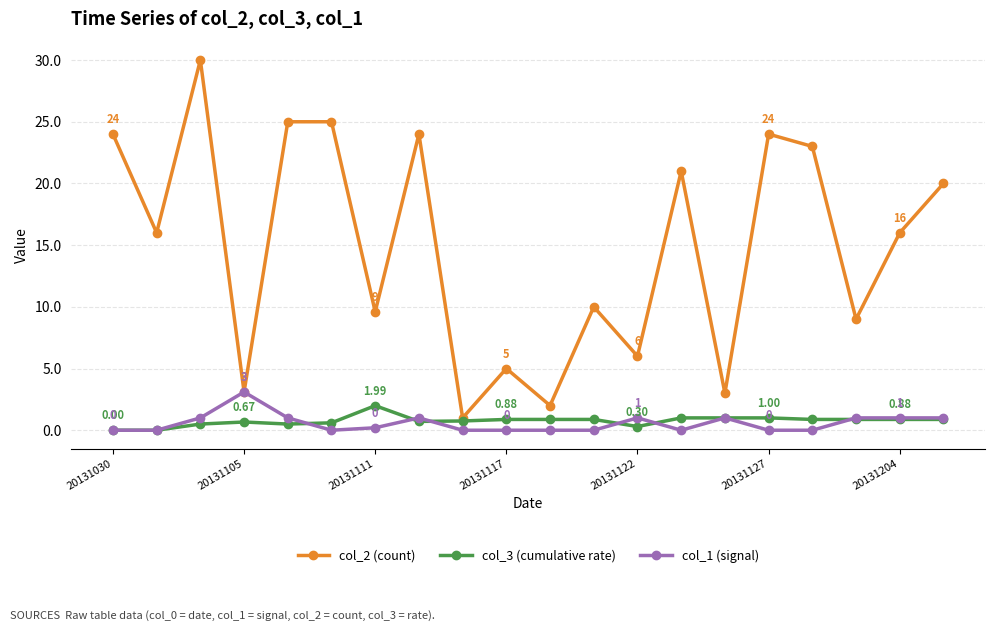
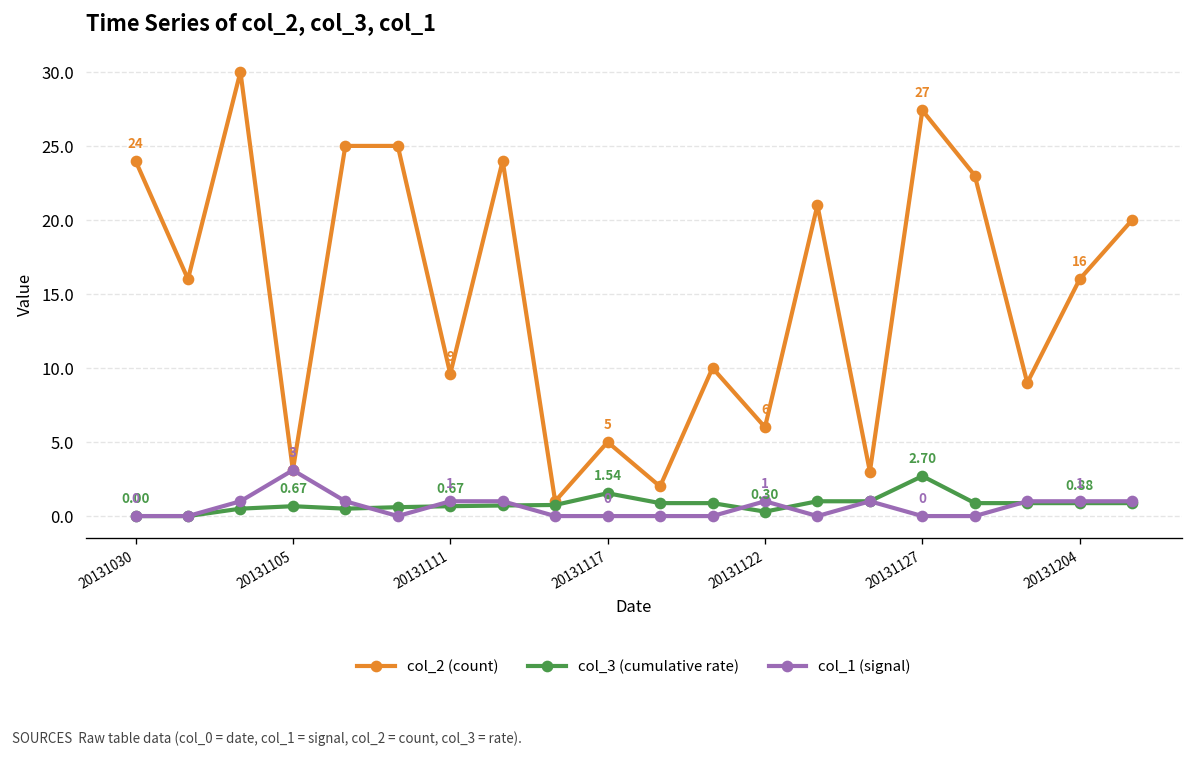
col_3 (cumulative rate), 20131111: 1.99 -> 0.67
col_1 (signal), 20131111: 0 -> 1
col_3 (cumulative rate), 20131117: 0.88 -> 1.54
col_2 (count), 20131127: 24 -> 27
col_3 (cumulative rate), 20131127: 1.00 -> 2.70
